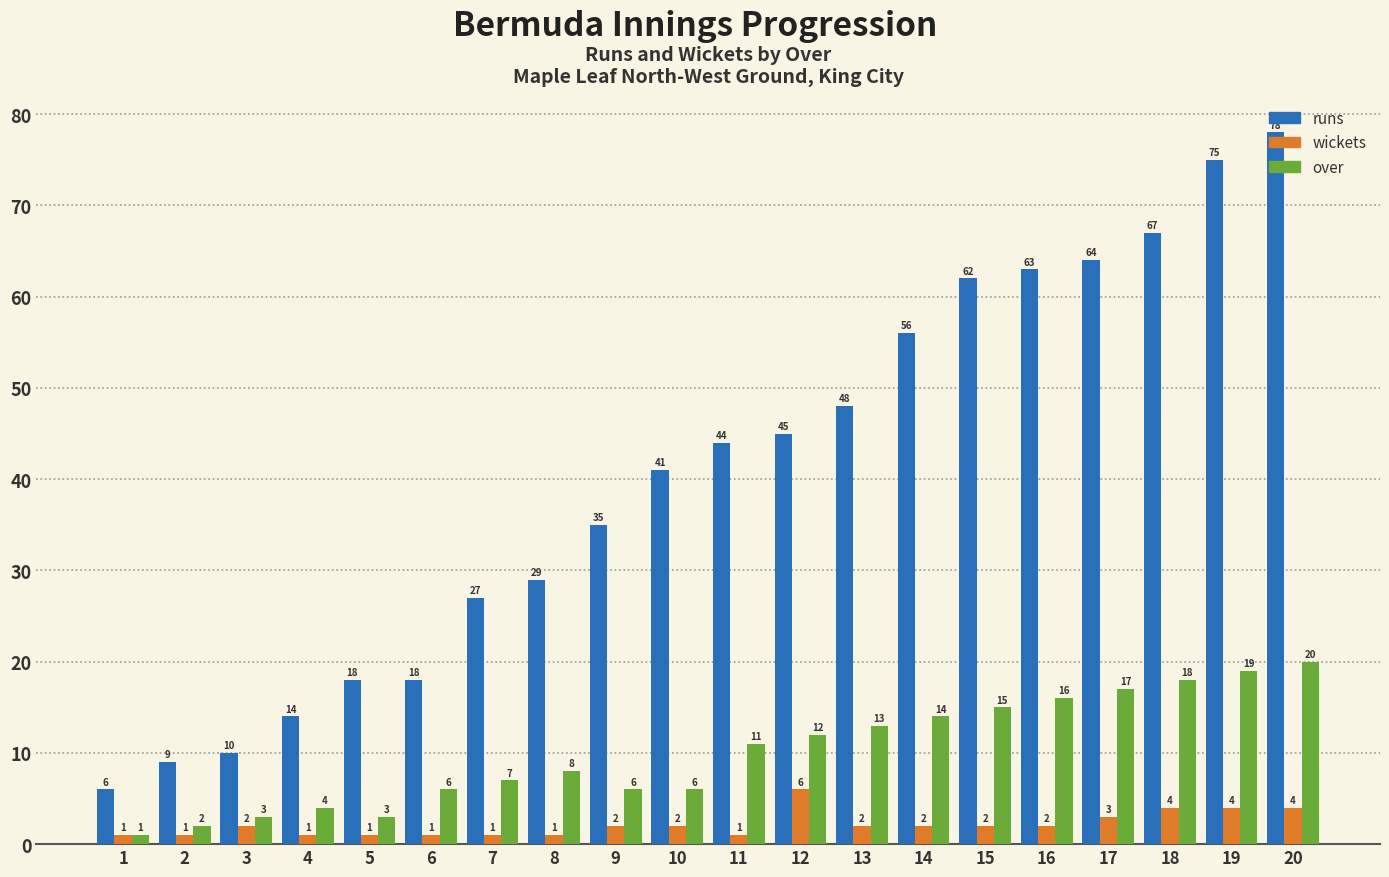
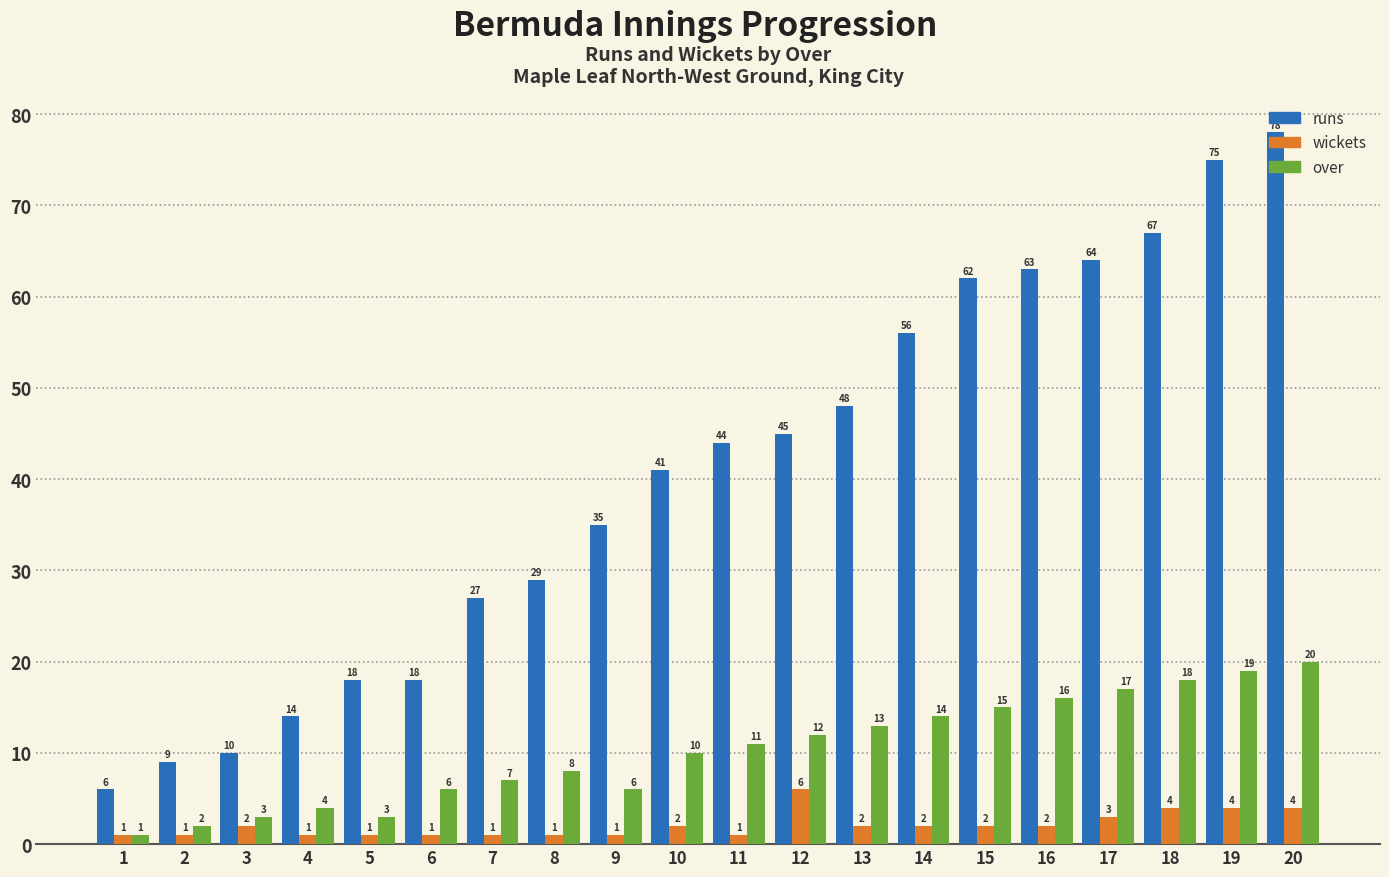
wickets, 9: 2 -> 1
over, 10: 6 -> 10
